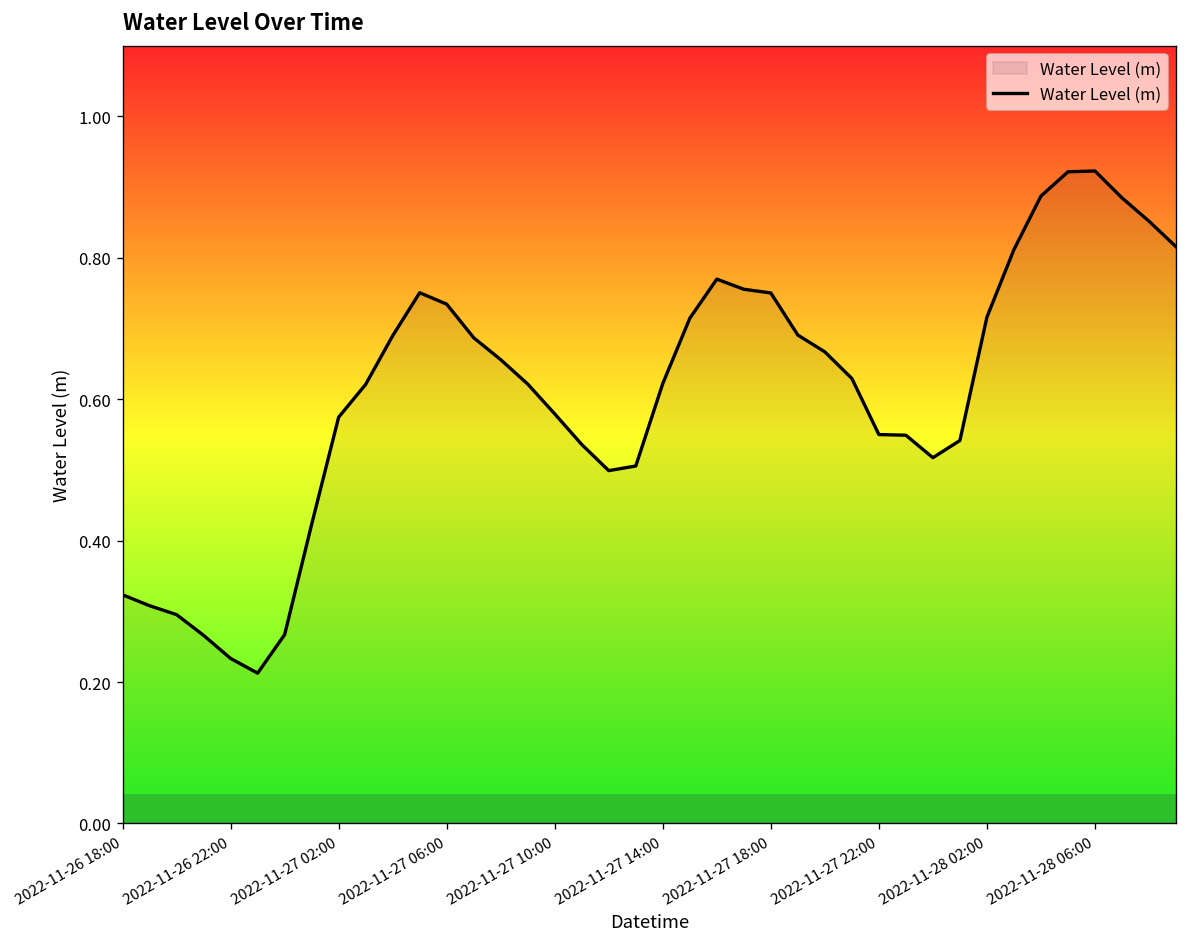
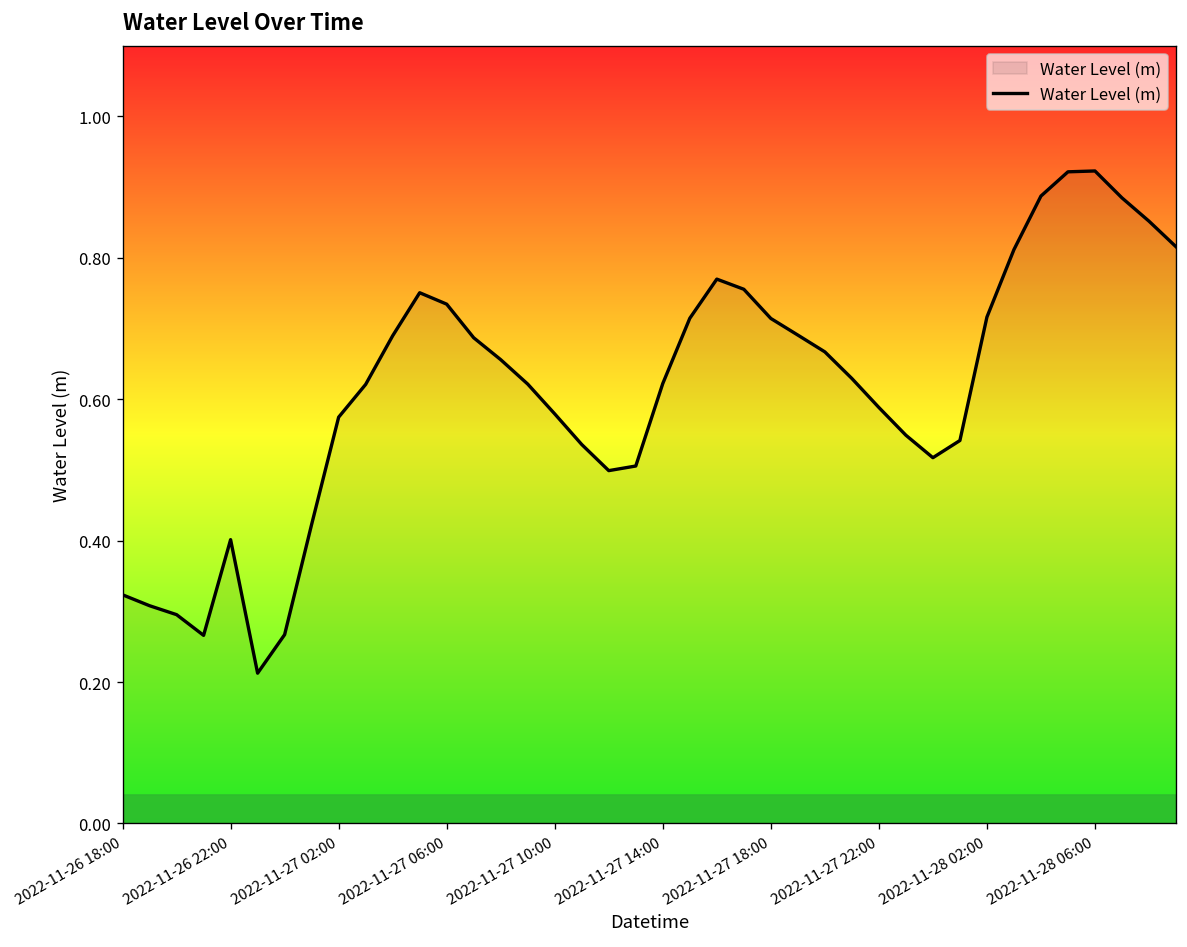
2022-11-26 22:00: 0.23 -> 0.40
2022-11-27 18:00: 0.75 -> 0.71
2022-11-27 22:00: 0.55 -> 0.59
